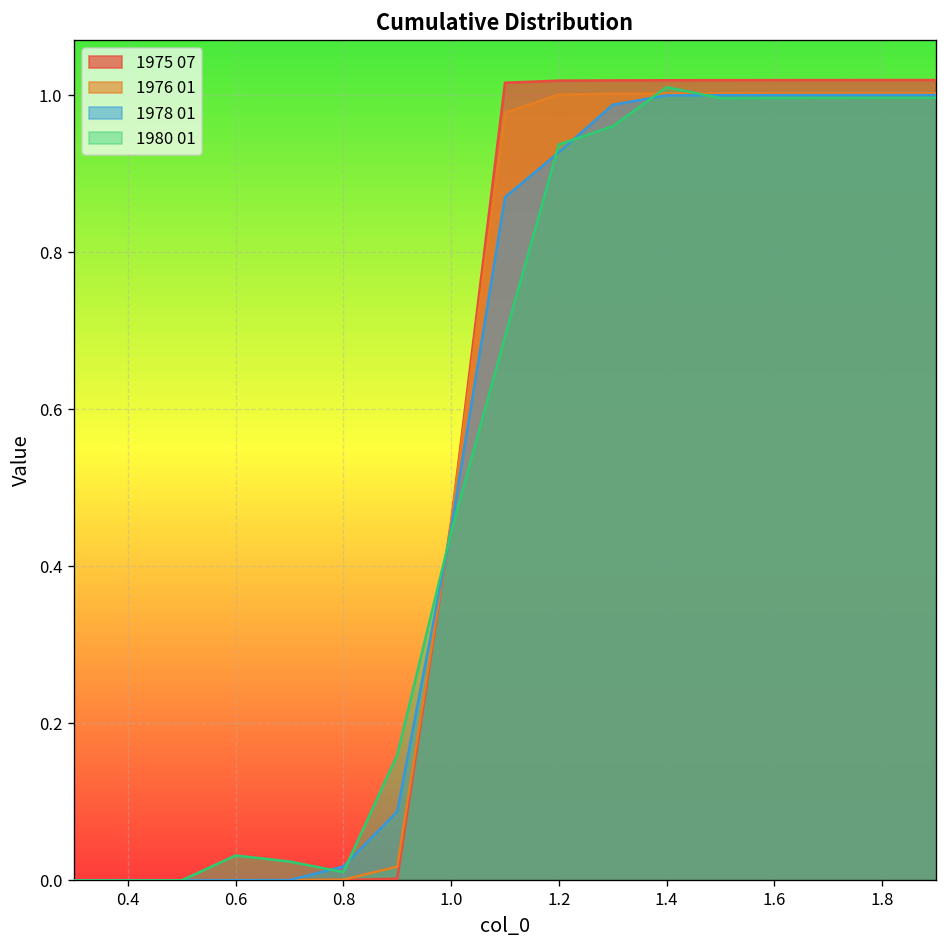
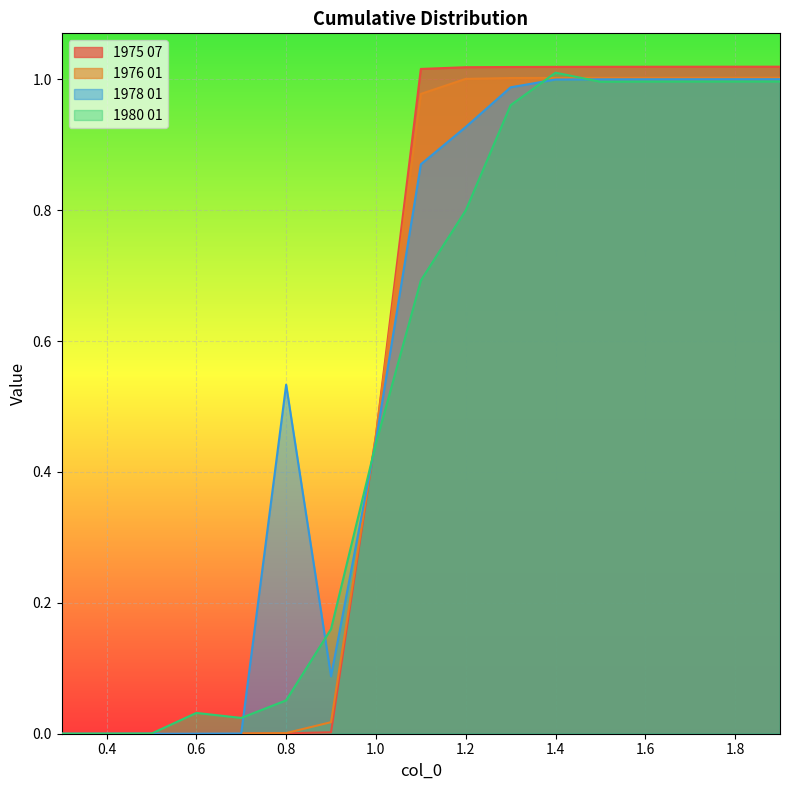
1978 01, 0.8: 0.02 -> 0.53
1980 01, 0.8: 0.01 -> 0.05
1980 01, 1.2: 0.94 -> 0.80
